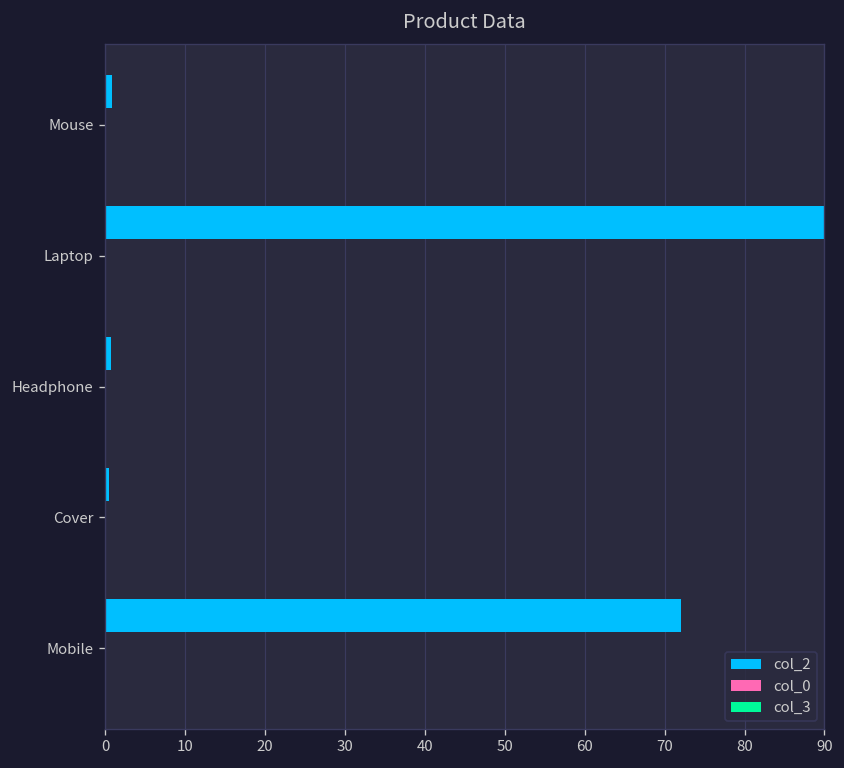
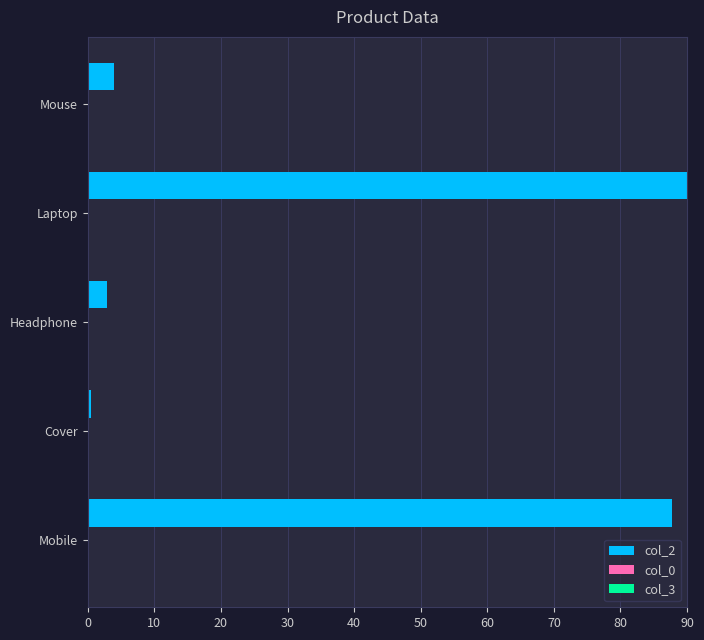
col_2, Mouse: 1 -> 4
col_2, Headphone: 1 -> 3
col_2, Mobile: 72 -> 88
